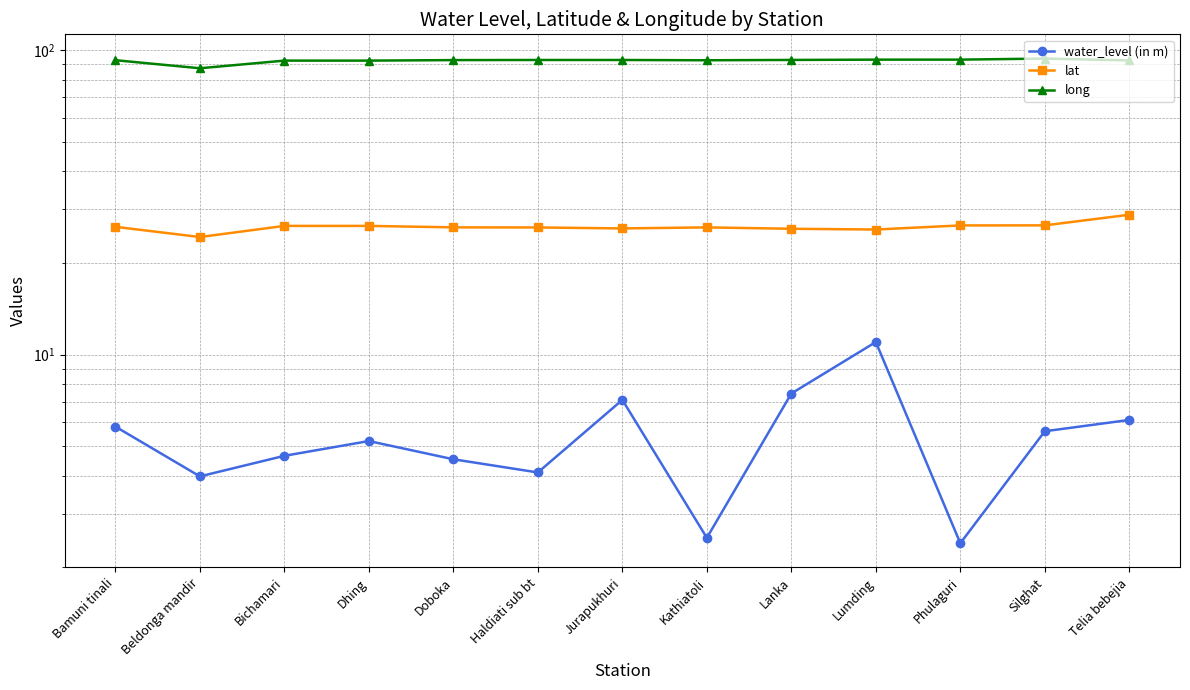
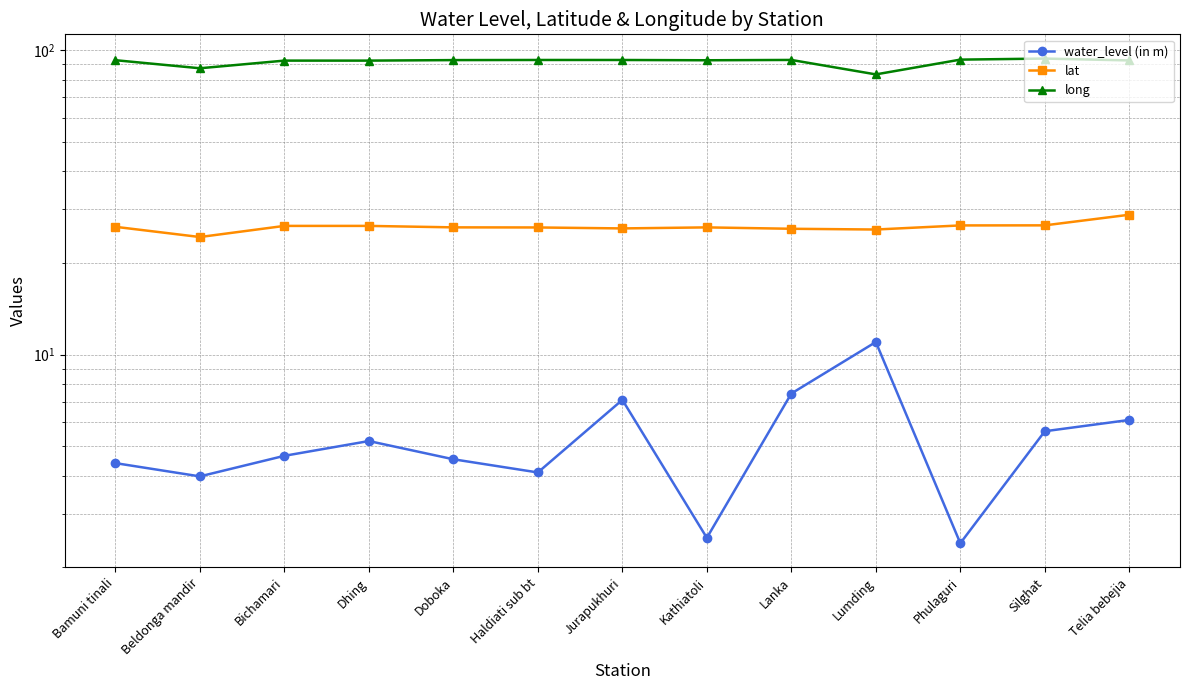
water_level (in m), Bamuni tinali: 5.8 -> 4.4
long, Lumding: 93 -> 83
